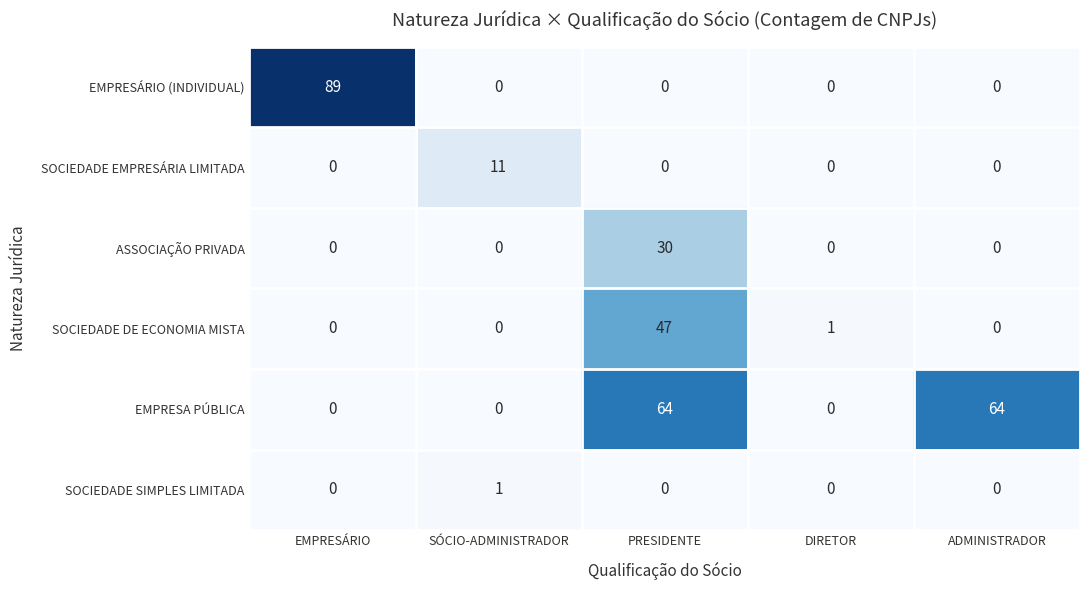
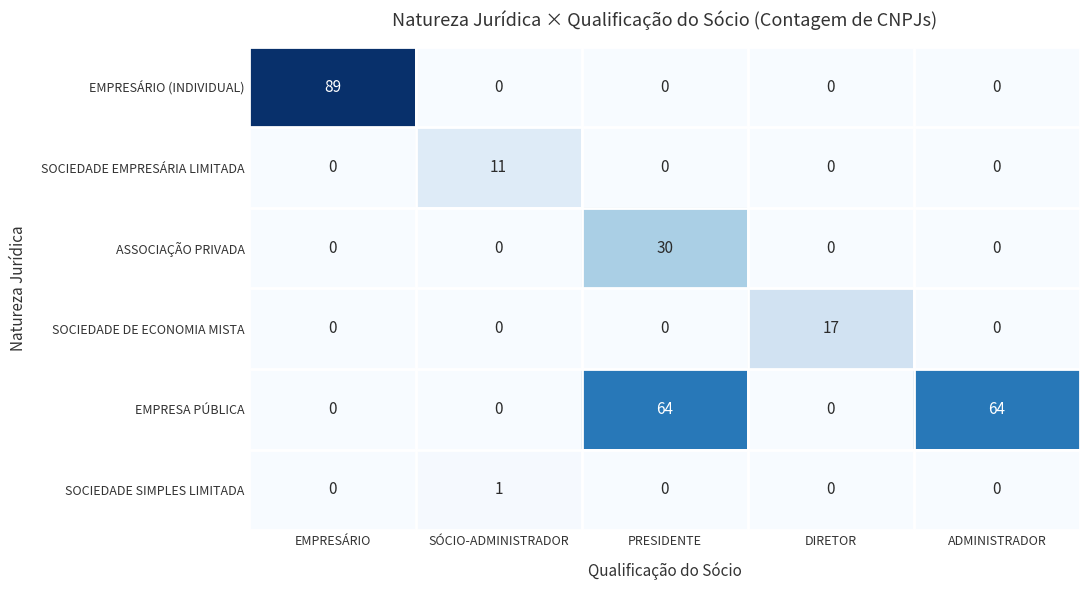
SOCIEDADE DE ECONOMIA MISTA, PRESIDENTE: 47 -> 0
SOCIEDADE DE ECONOMIA MISTA, DIRETOR: 1 -> 17
